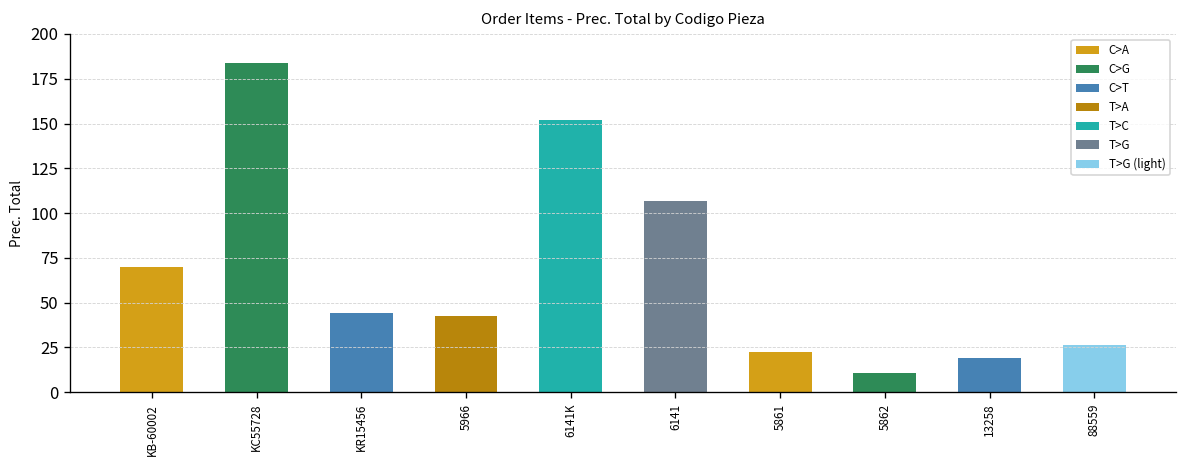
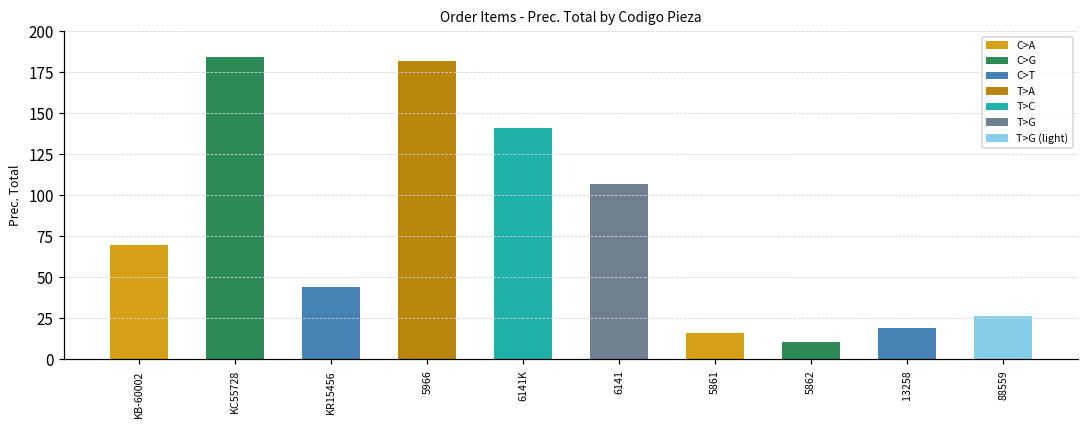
5966: 42 -> 182
6141K: 152 -> 141
5861: 22 -> 16
